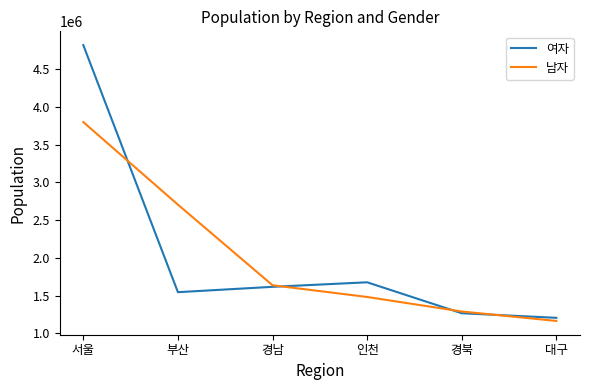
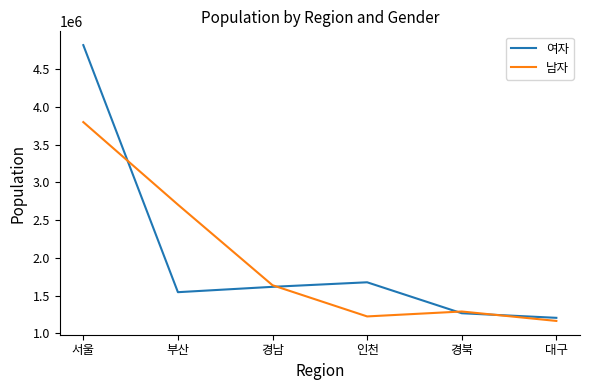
남자, 인천: 1500000 -> 1200000
